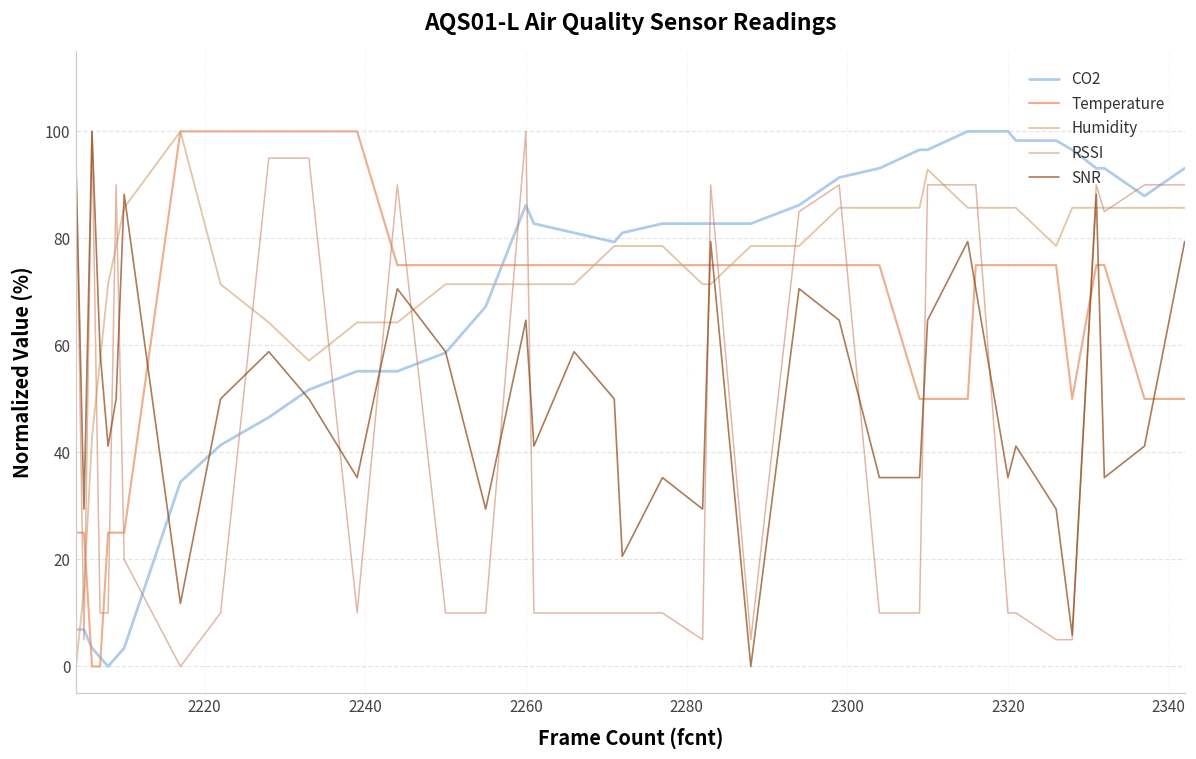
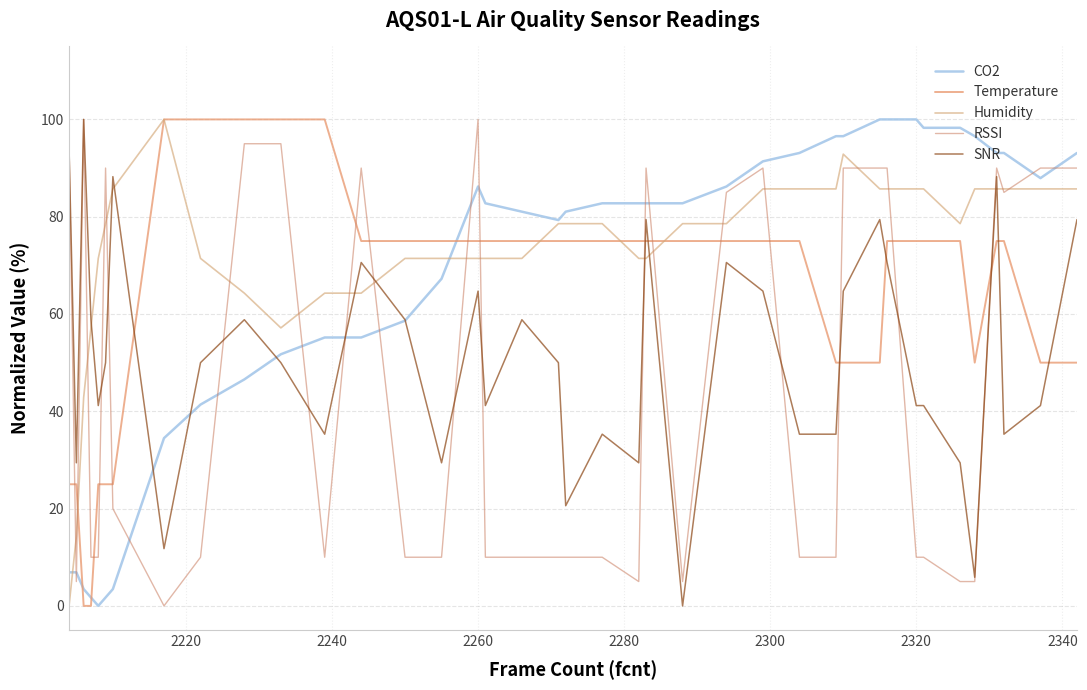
SNR, 2320: 35 -> 41
